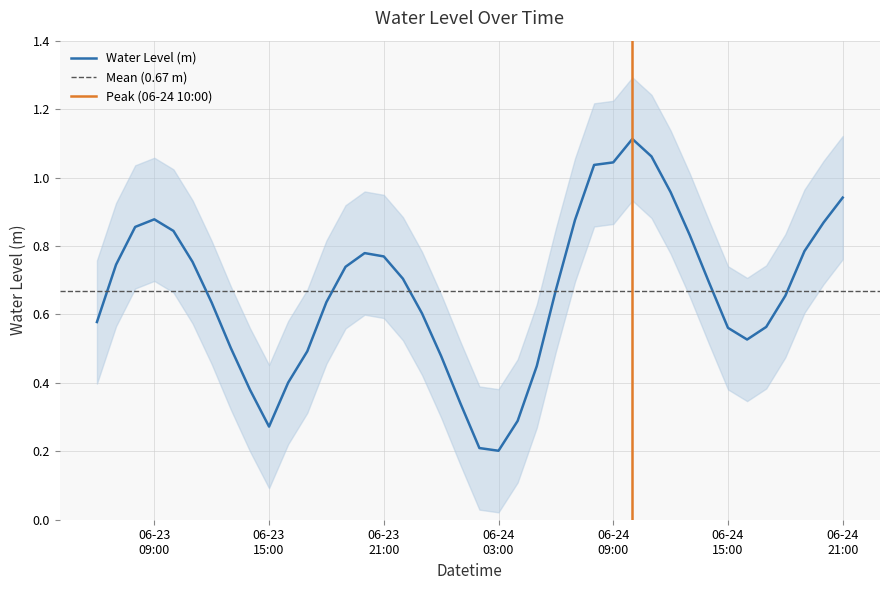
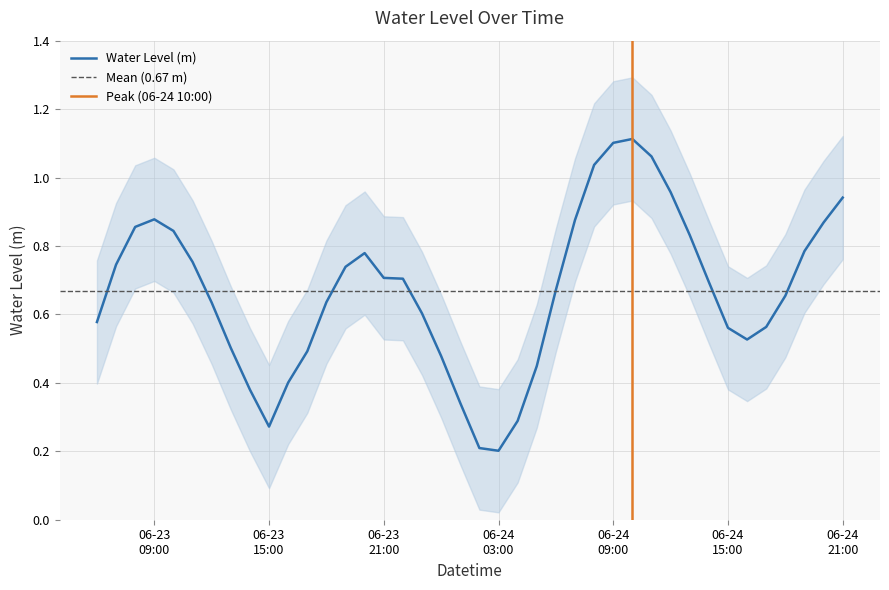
Water Level (m), 06-23 21:00: 0.77 -> 0.71
Water Level (m), 06-24 09:00: 1.04 -> 1.10
